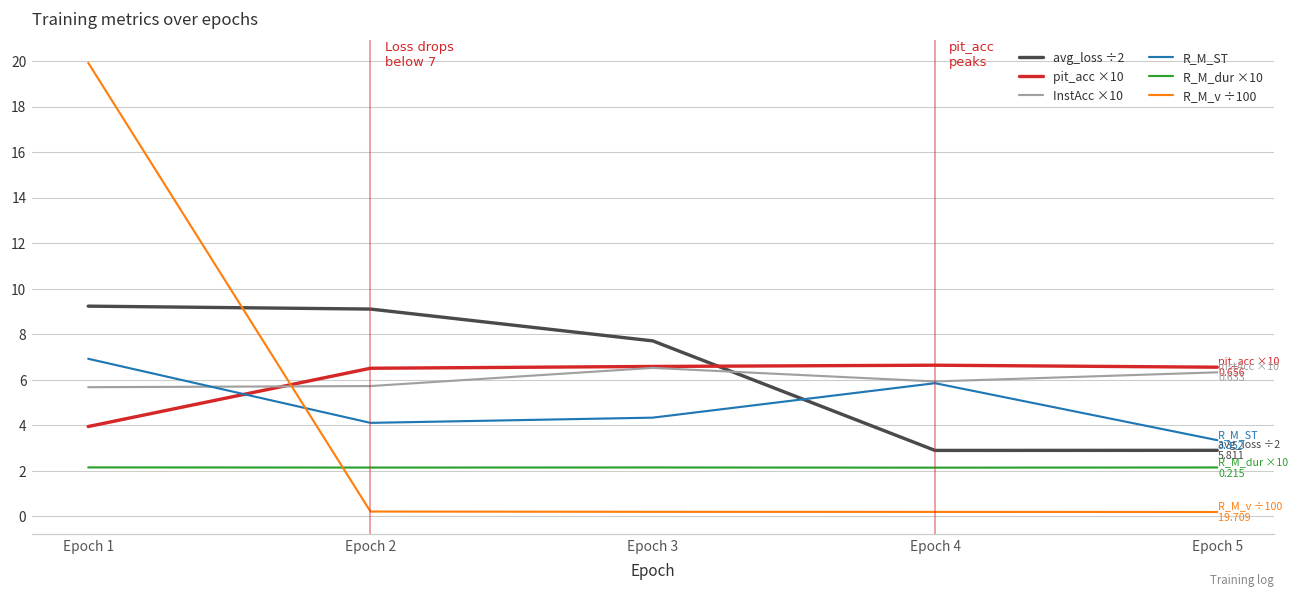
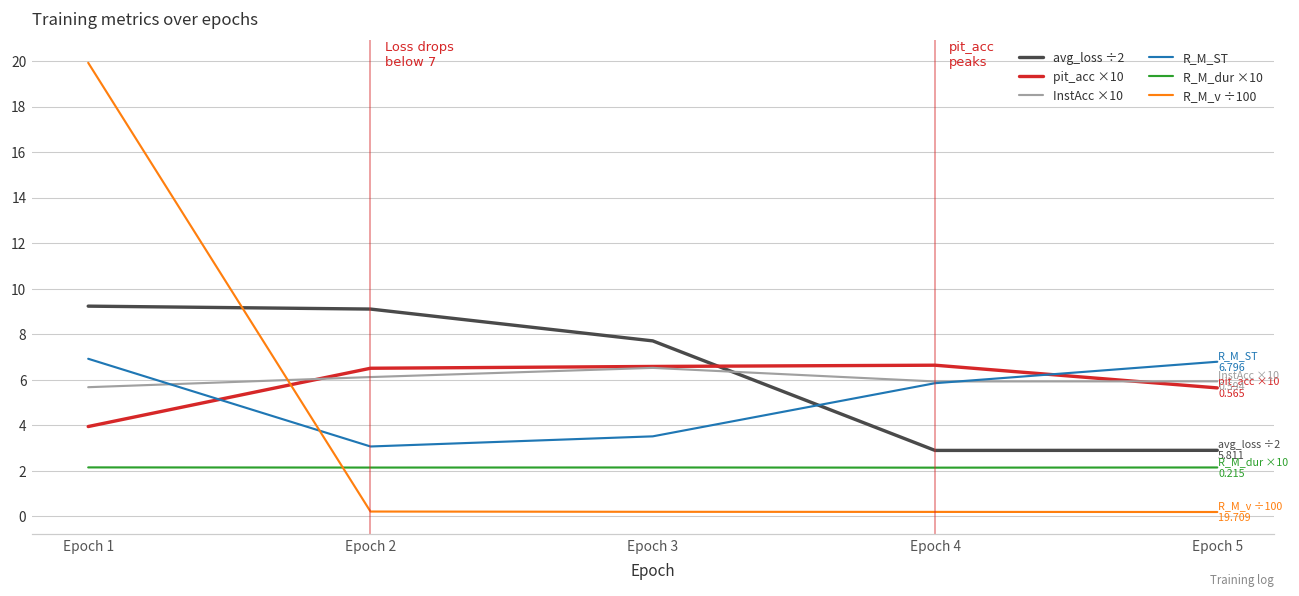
InstAcc ×10, Epoch 2: 5.7 -> 6.1
R_M_ST, Epoch 2: 4.1 -> 3.1
R_M_ST, Epoch 3: 4.3 -> 3.5
pit_acc ×10, Epoch 5: 0.656 -> 0.565
InstAcc ×10, Epoch 5: 0.633 -> 0.594
R_M_ST, Epoch 5: 3.352 -> 6.796
